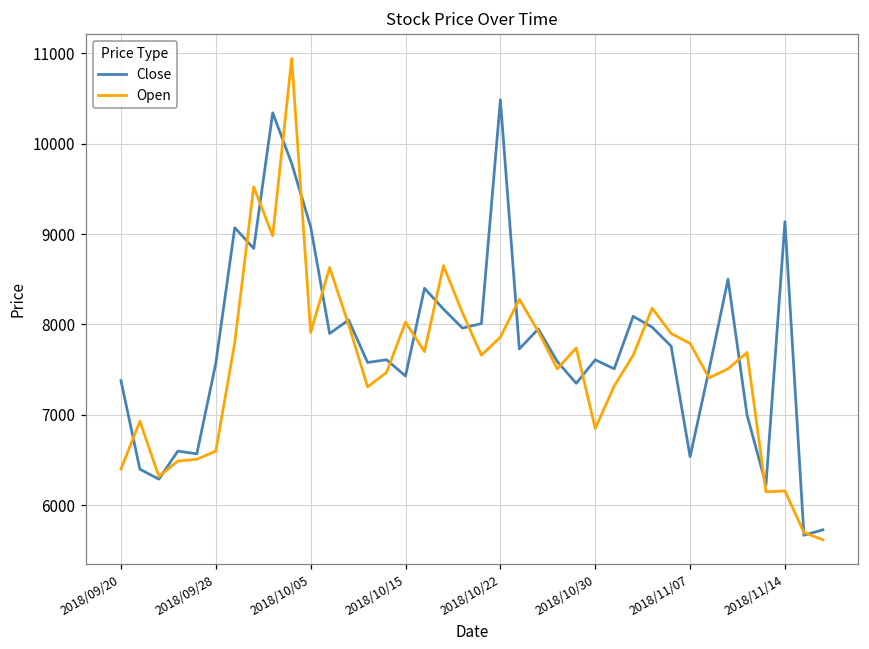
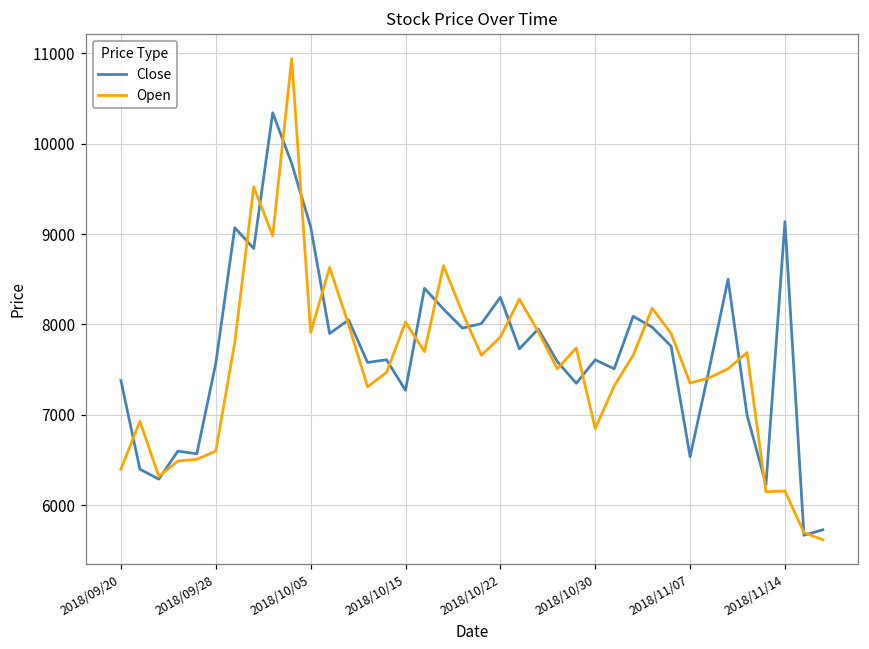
Close, 2018/10/15: 7400 -> 7300
Close, 2018/10/22: 10500 -> 8300
Open, 2018/11/07: 7800 -> 7400
